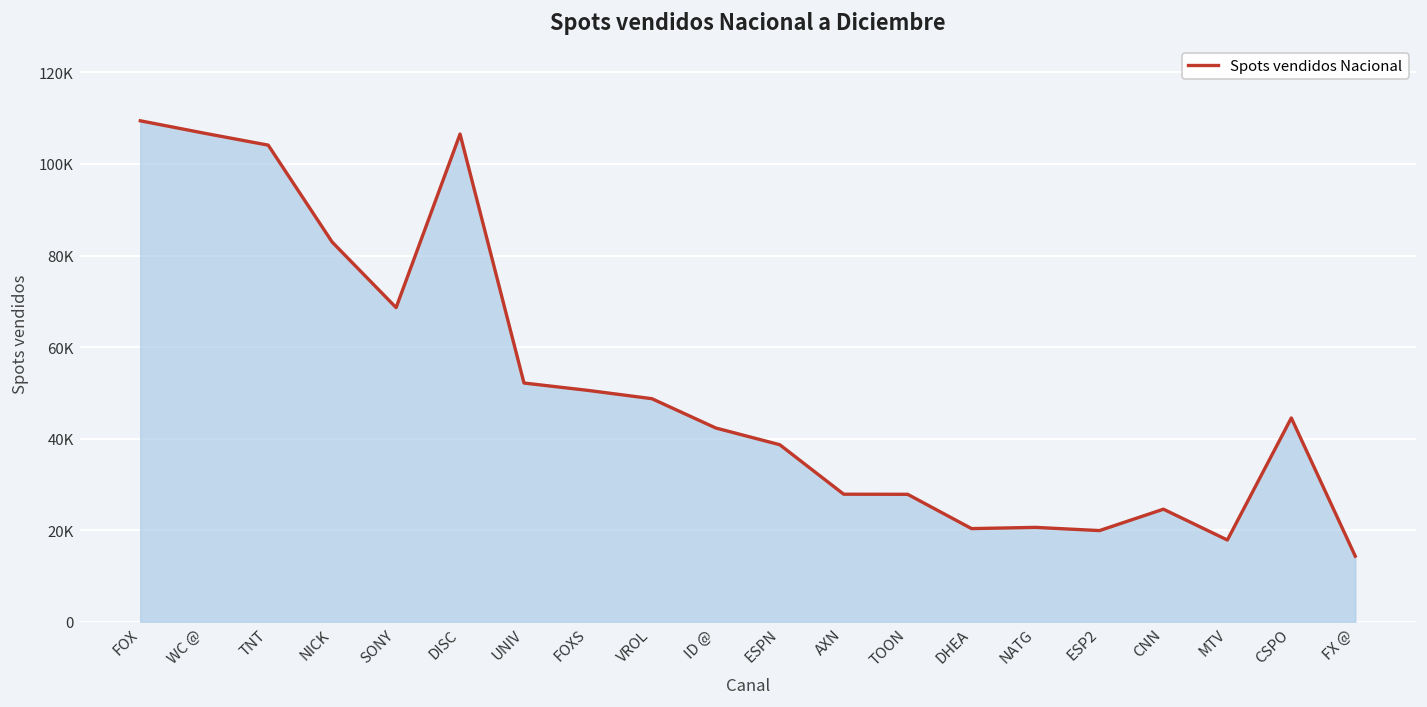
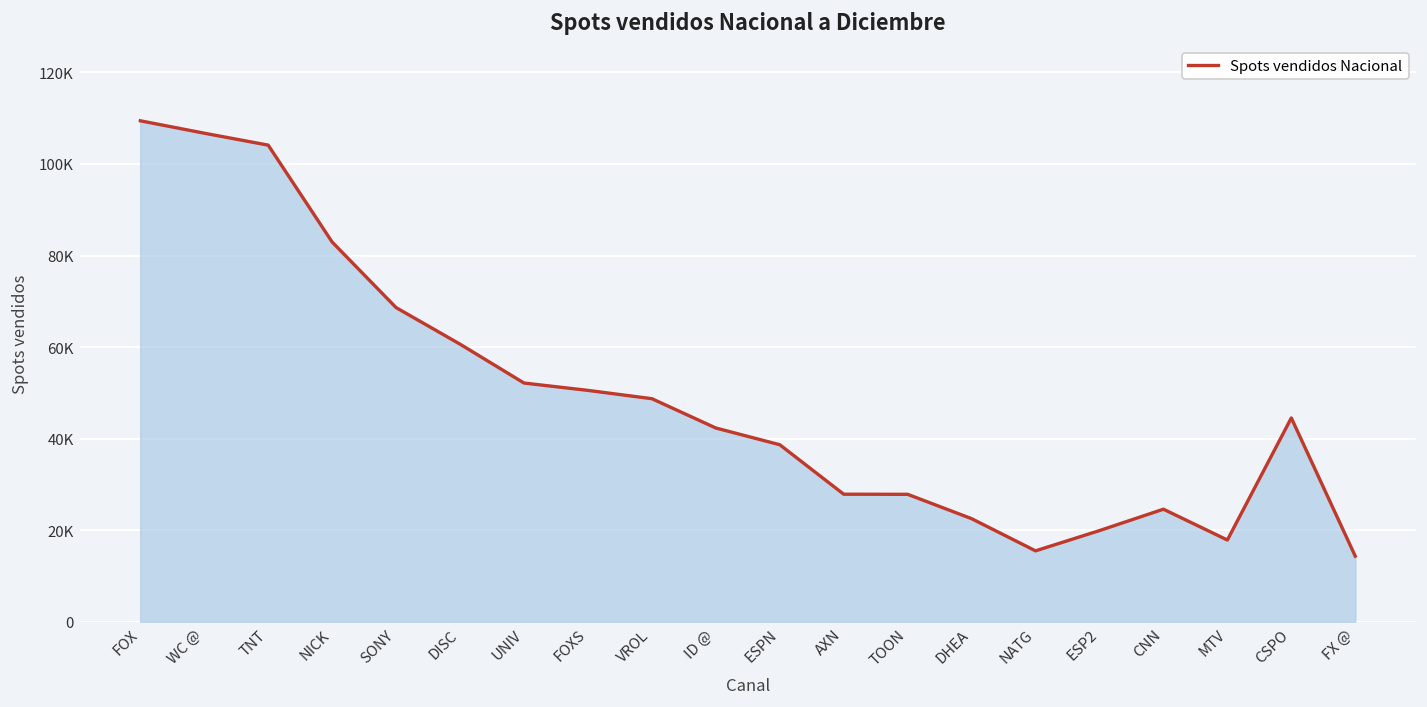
DISC: 107000 -> 61000
DHEA: 20000 -> 23000
NATG: 21000 -> 15000
